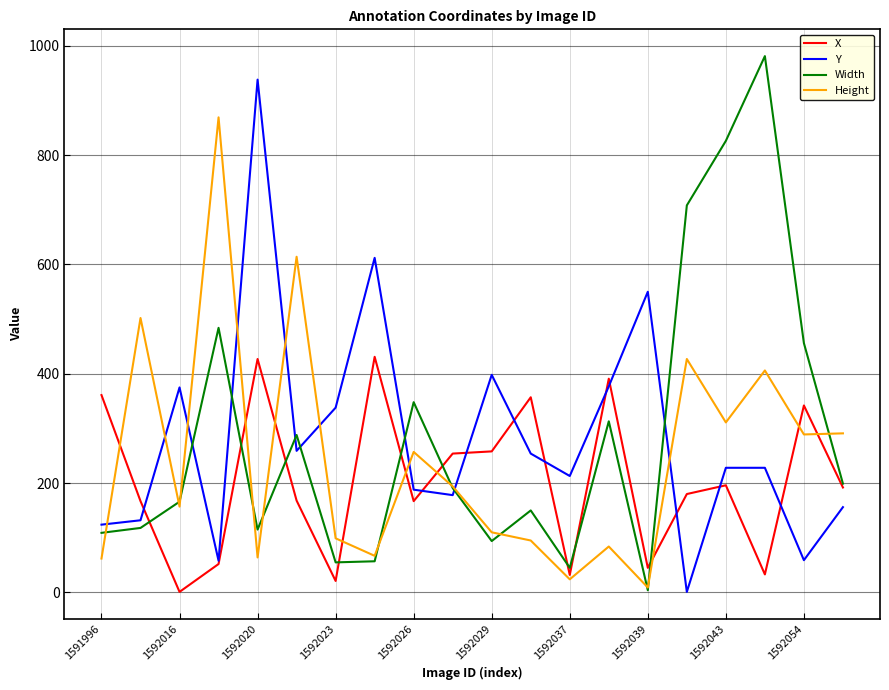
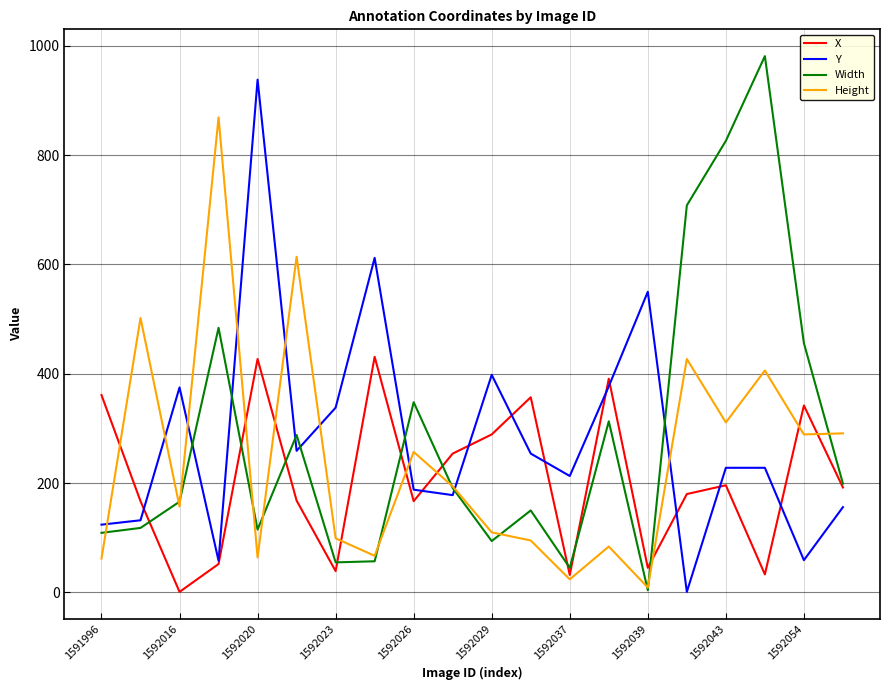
X, 1592023: 20 -> 40
X, 1592029: 260 -> 290
